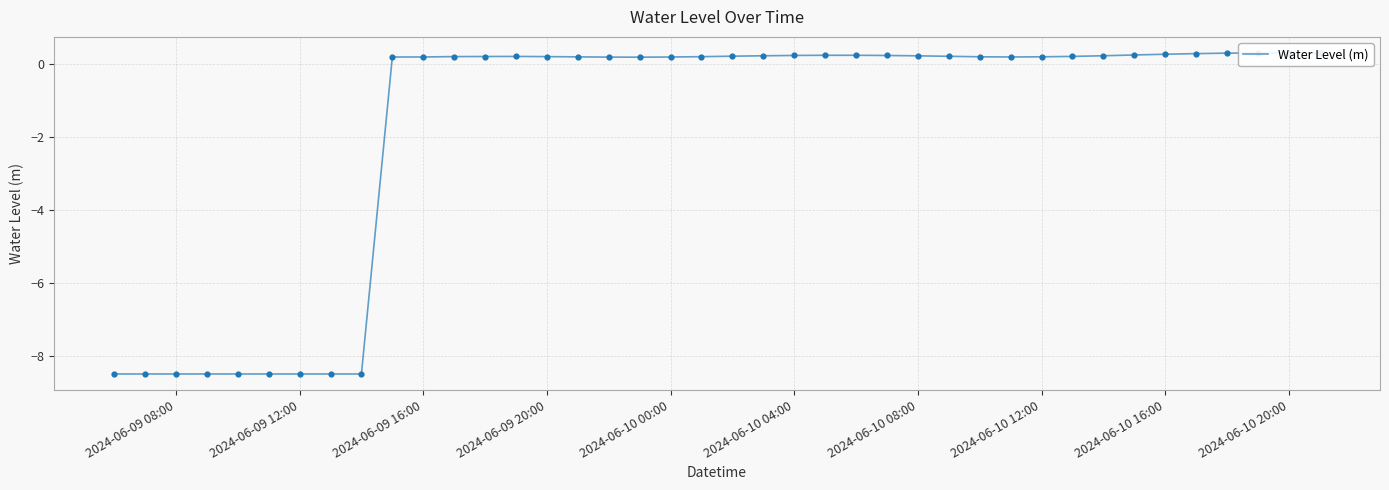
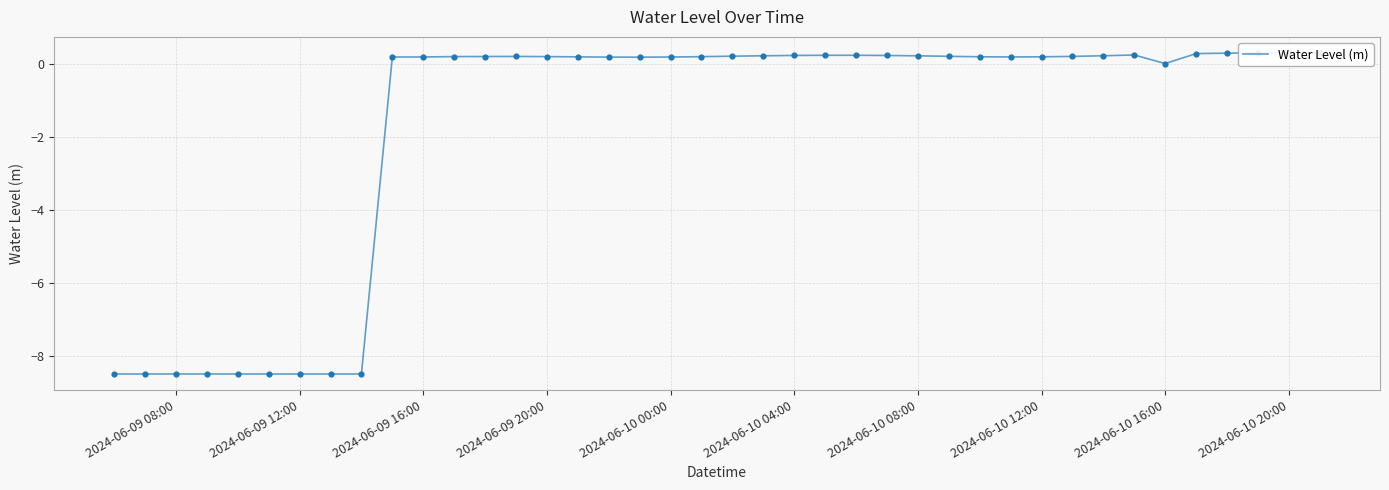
2024-06-10 16:00: 0.3 -> 0.0
